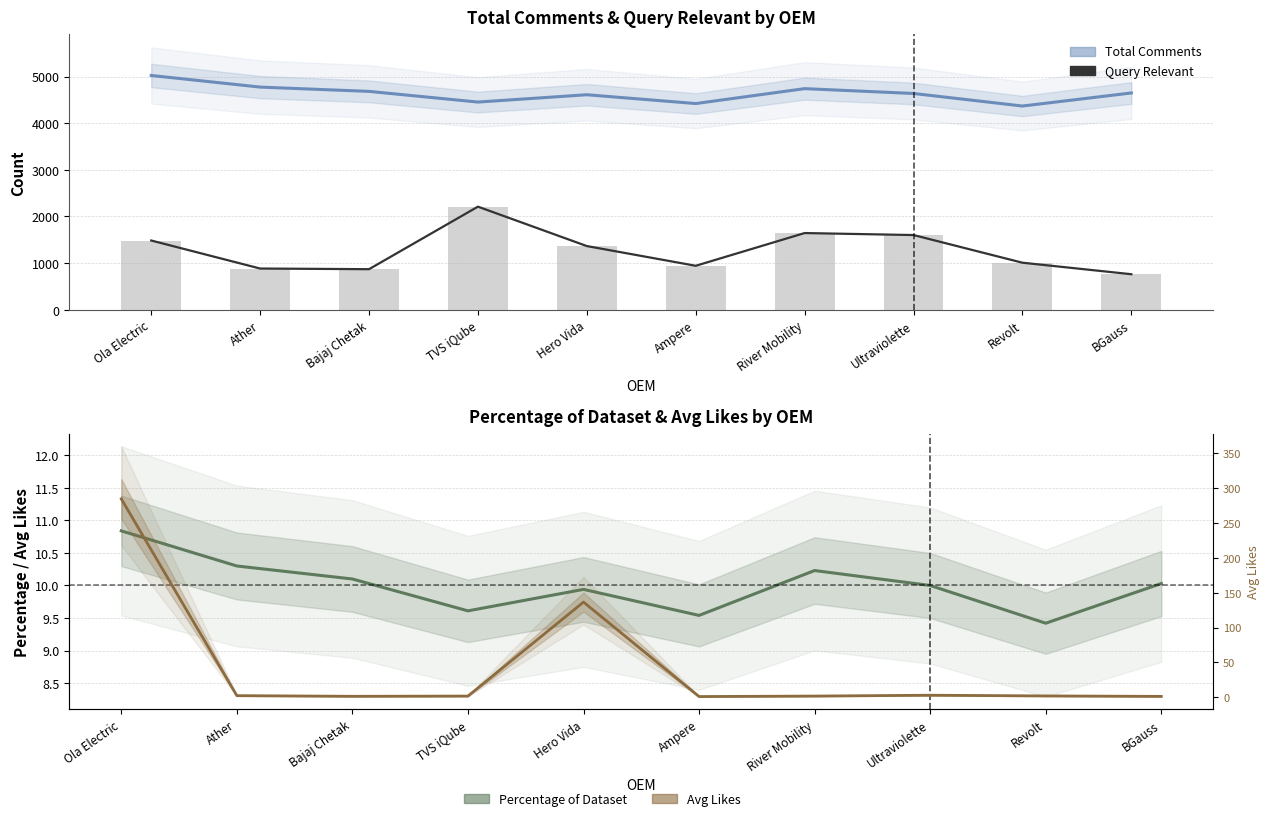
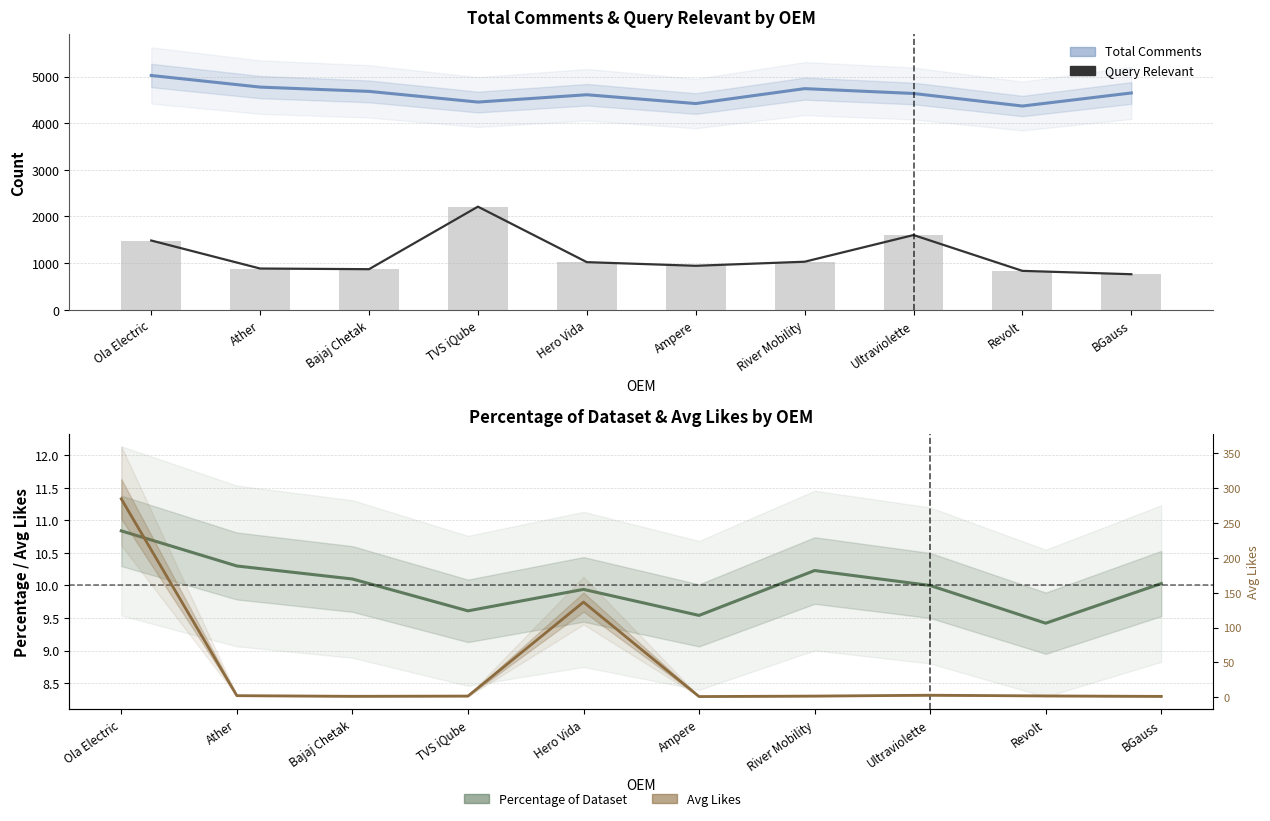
Total Comments & Query Relevant by OEM, Query Relevant, Hero Vida: 1400 -> 1000
Total Comments & Query Relevant by OEM, Query Relevant, River Mobility: 1600 -> 1000
Total Comments & Query Relevant by OEM, Query Relevant, Revolt: 1000 -> 800
